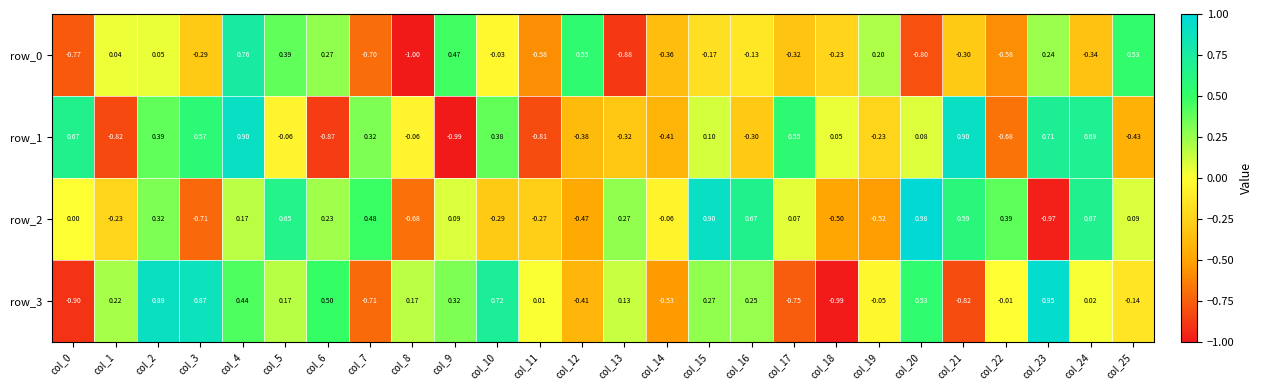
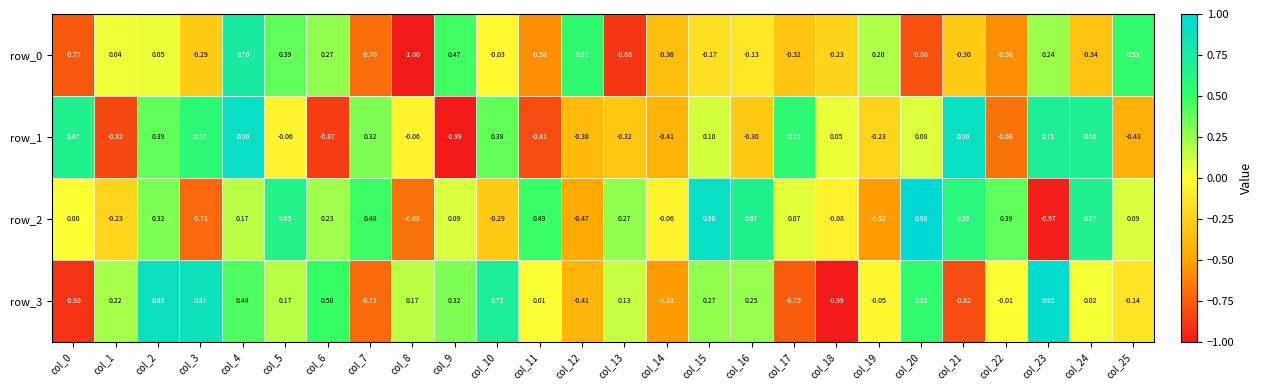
row_2, col_11: -0.27 -> 0.49
row_2, col_18: -0.50 -> -0.08
